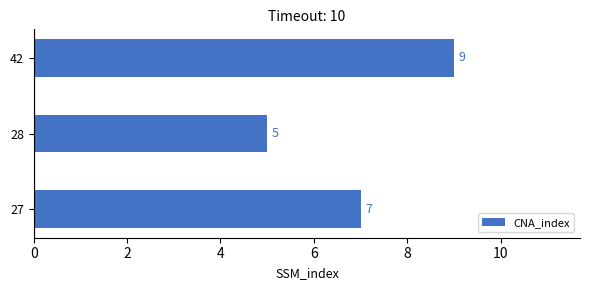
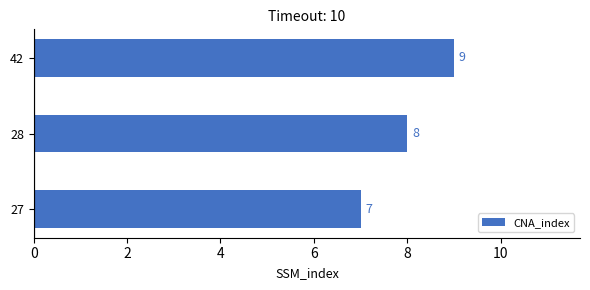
28: 5 -> 8
